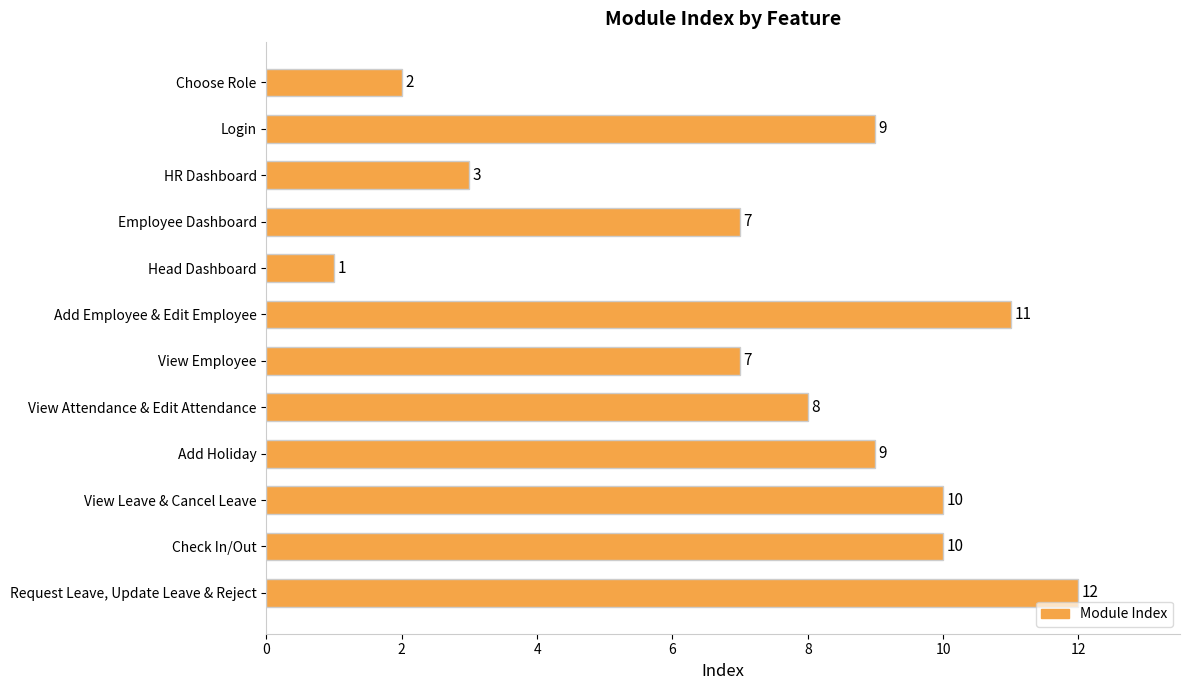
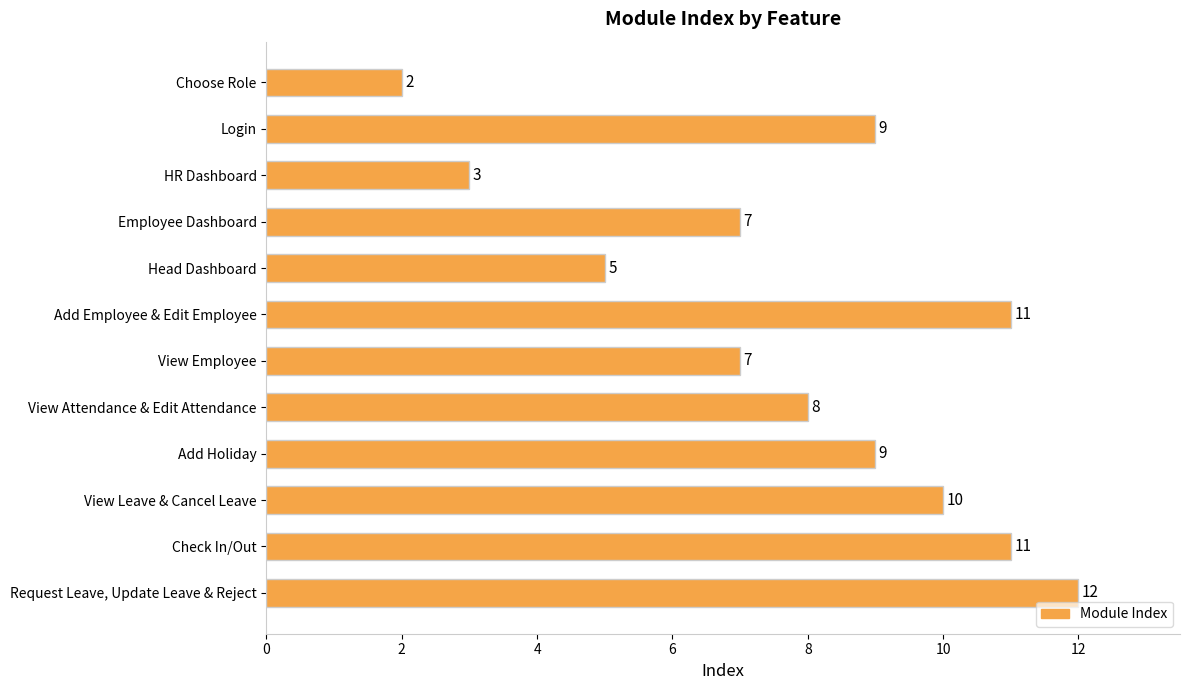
Head Dashboard: 1 -> 5
Check In/Out: 10 -> 11
